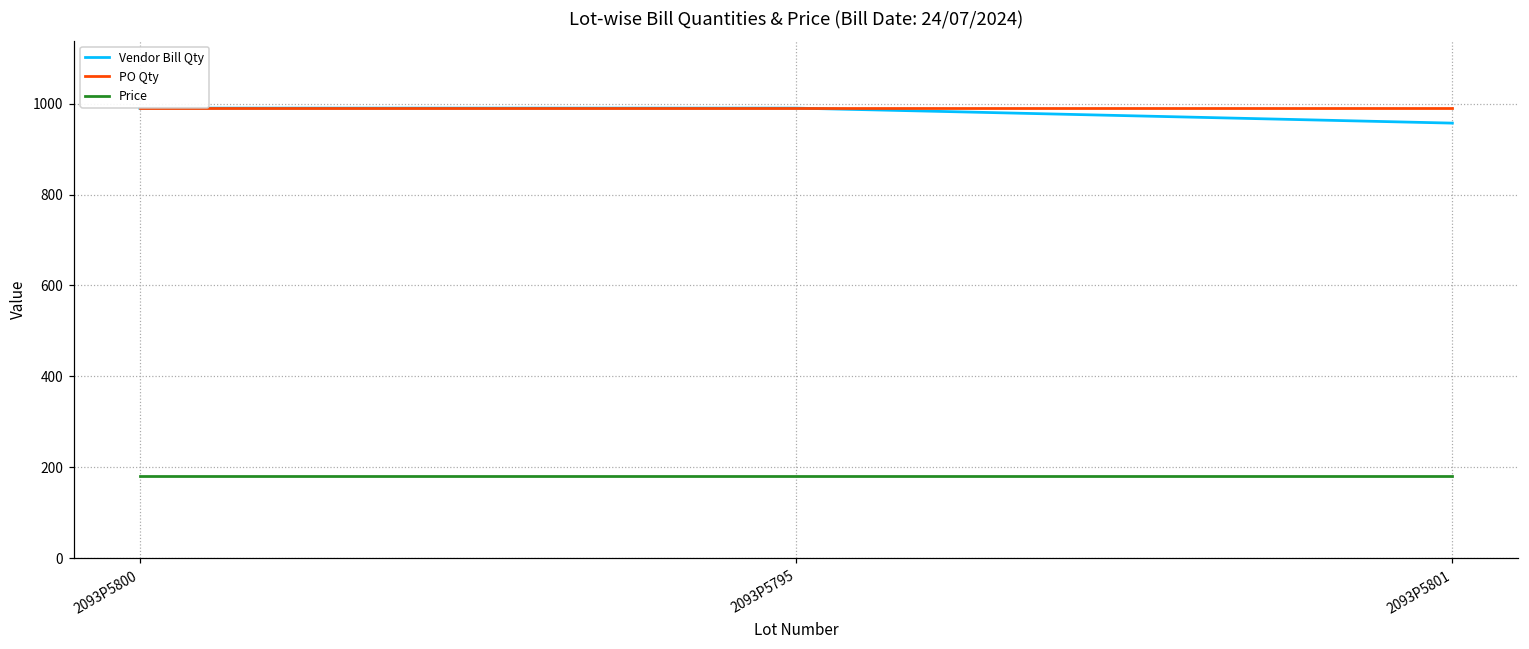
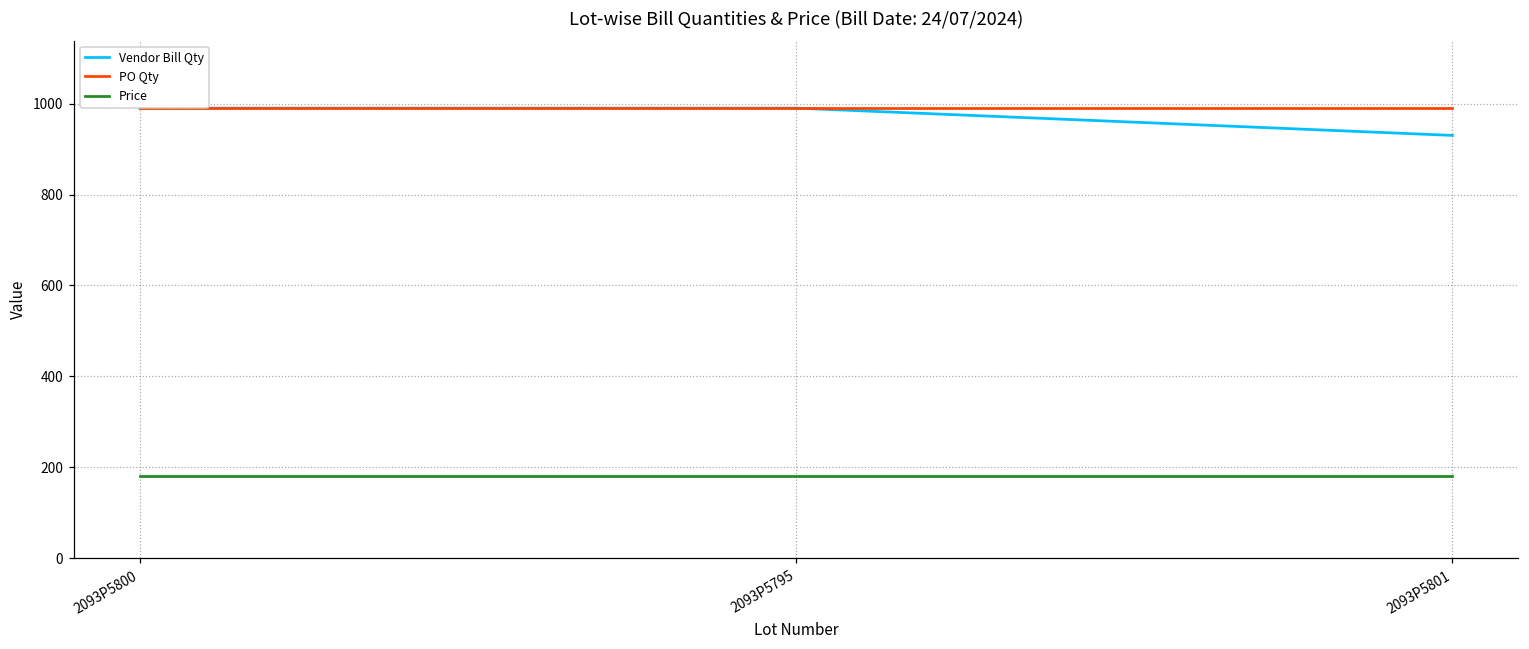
Vendor Bill Qty, 2093P5801: 960 -> 930
